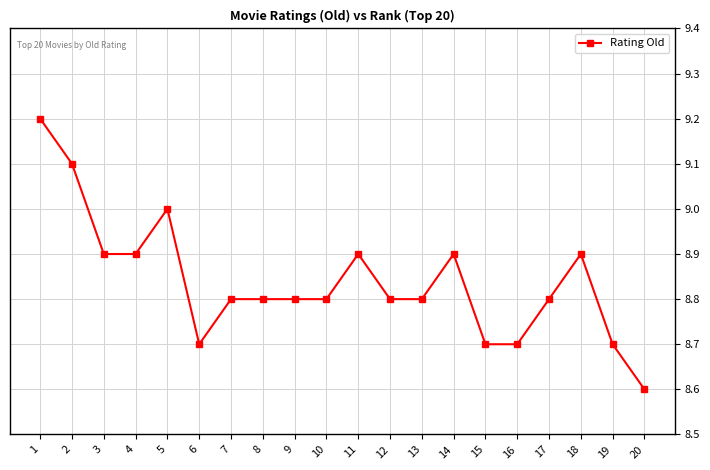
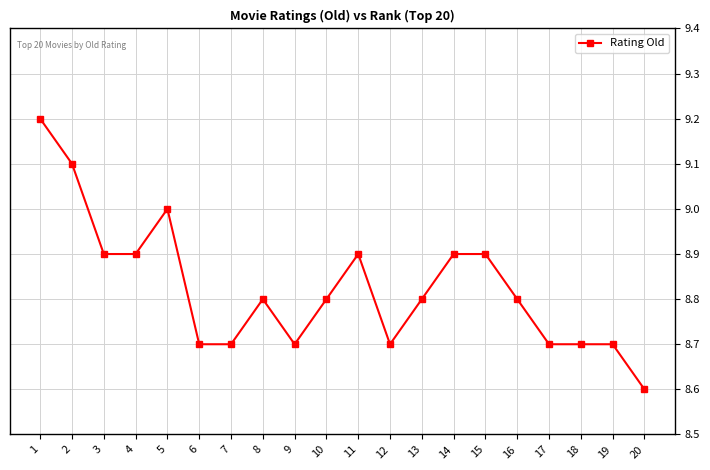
7: 8.8 -> 8.7
9: 8.8 -> 8.7
12: 8.8 -> 8.7
15: 8.7 -> 8.9
16: 8.7 -> 8.8
17: 8.8 -> 8.7
18: 8.9 -> 8.7
